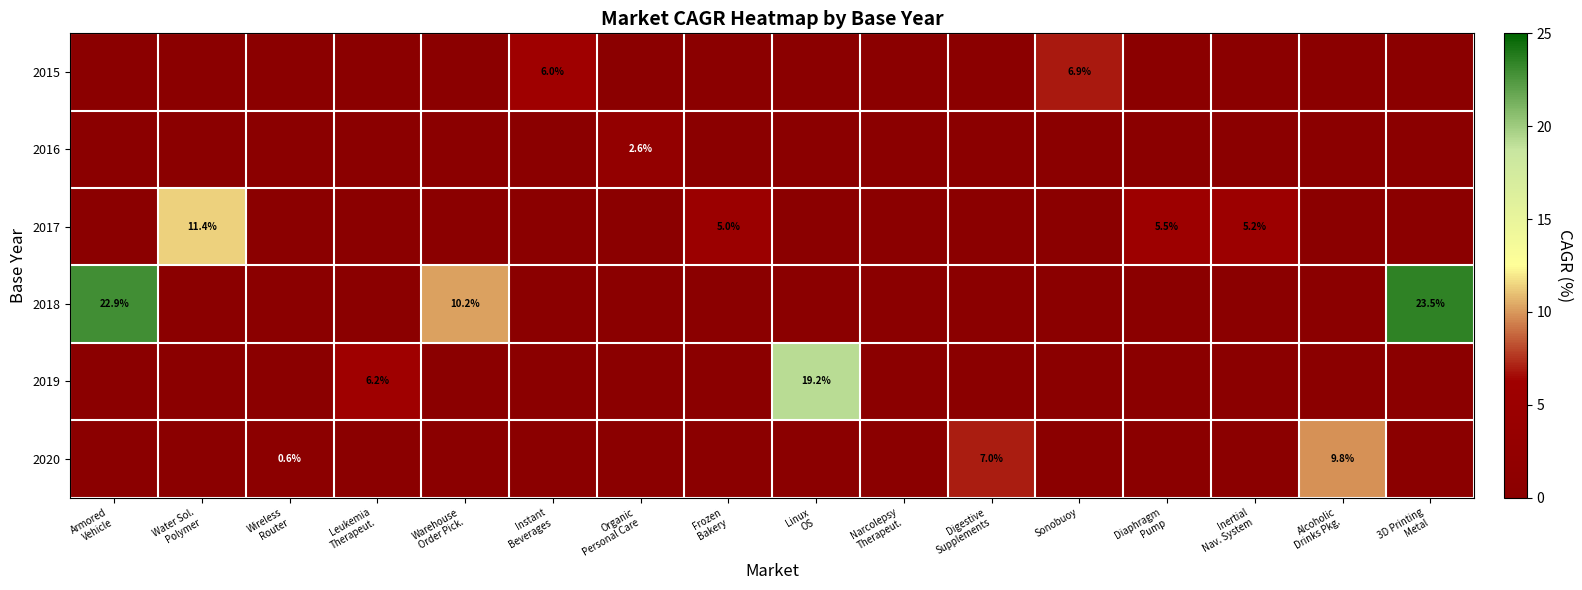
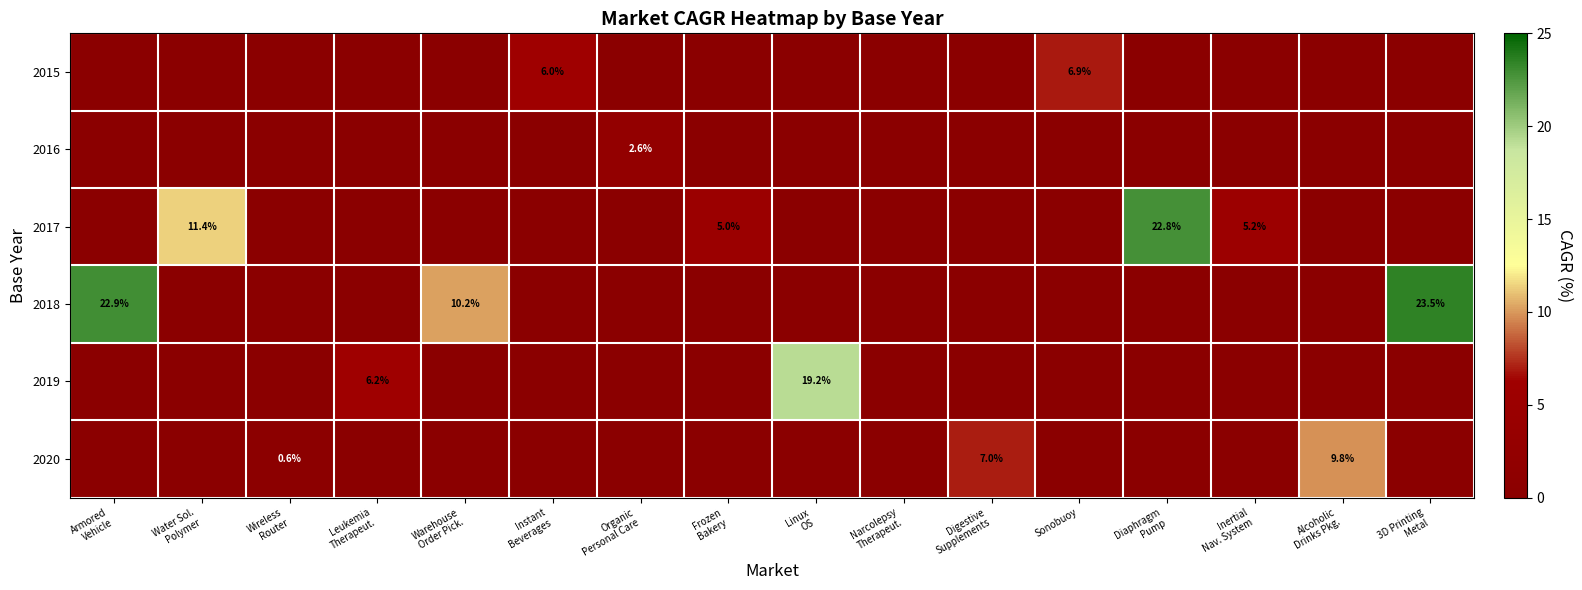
2017, Diaphragm Pump: 5.5% -> 22.8%
